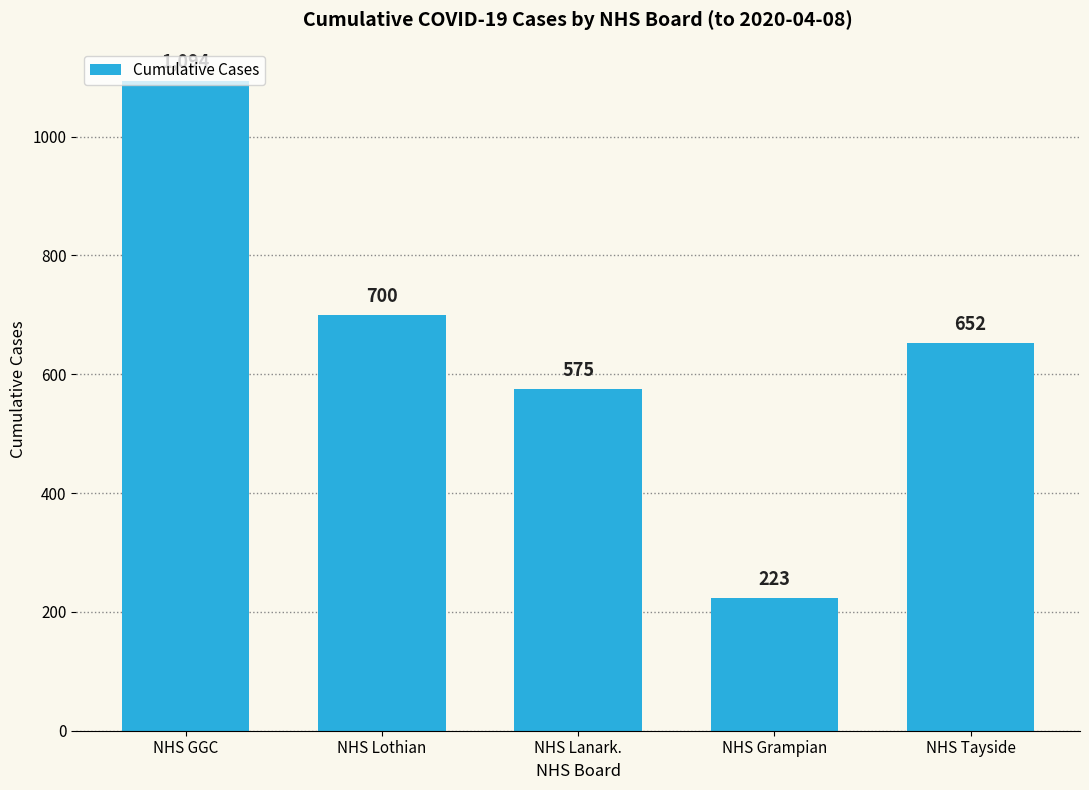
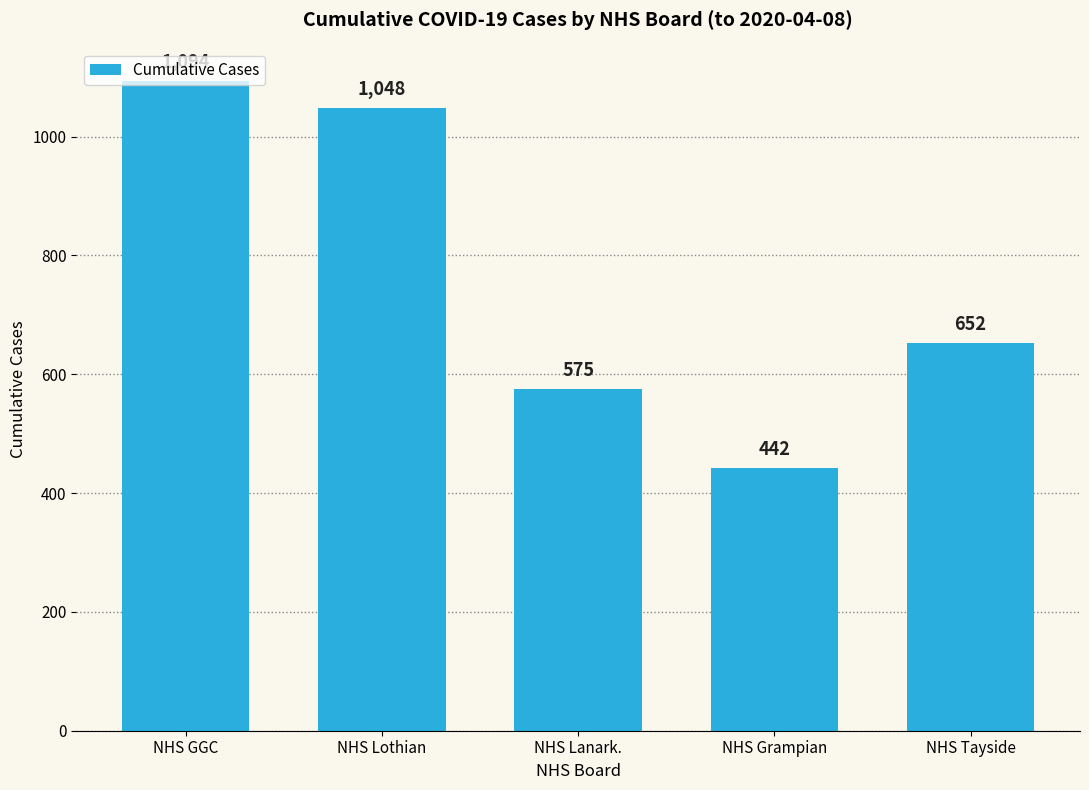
NHS Lothian: 700 -> 1,048
NHS Grampian: 223 -> 442
